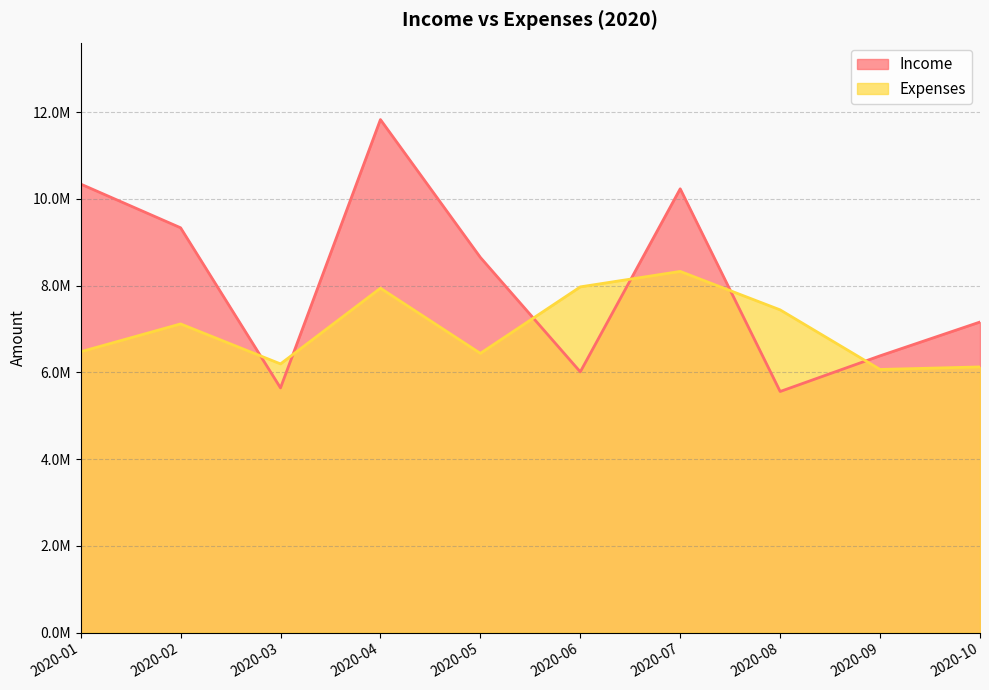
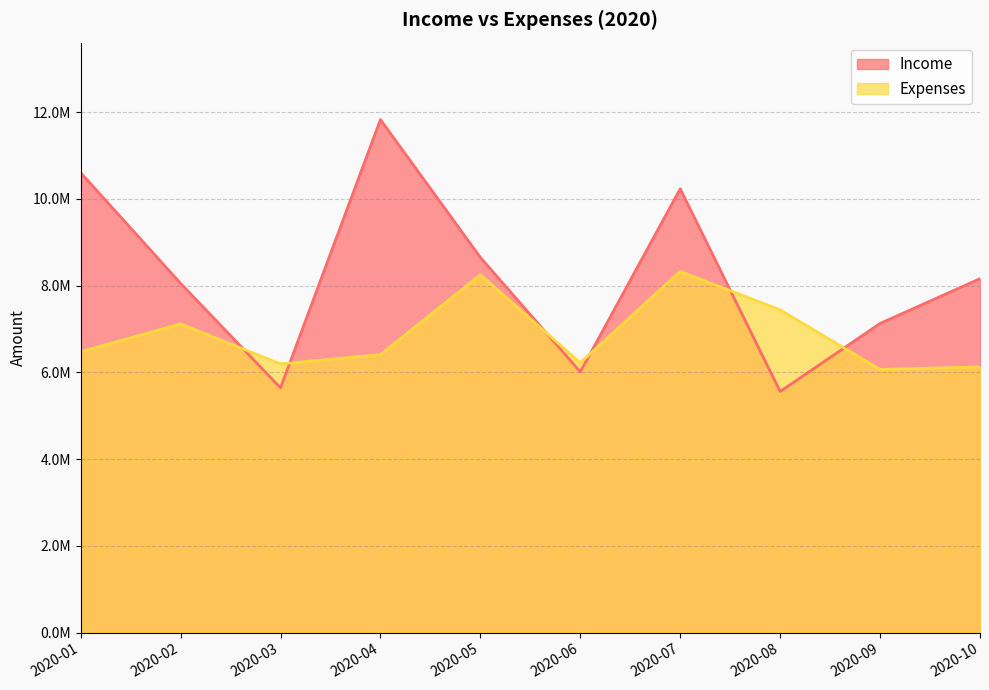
Income, 2020-01: 10300000 -> 10600000
Income, 2020-02: 9300000 -> 8000000
Expenses, 2020-04: 7900000 -> 6400000
Expenses, 2020-05: 6400000 -> 8200000
Expenses, 2020-06: 8000000 -> 6200000
Income, 2020-09: 6400000 -> 7100000
Income, 2020-10: 7200000 -> 8200000
